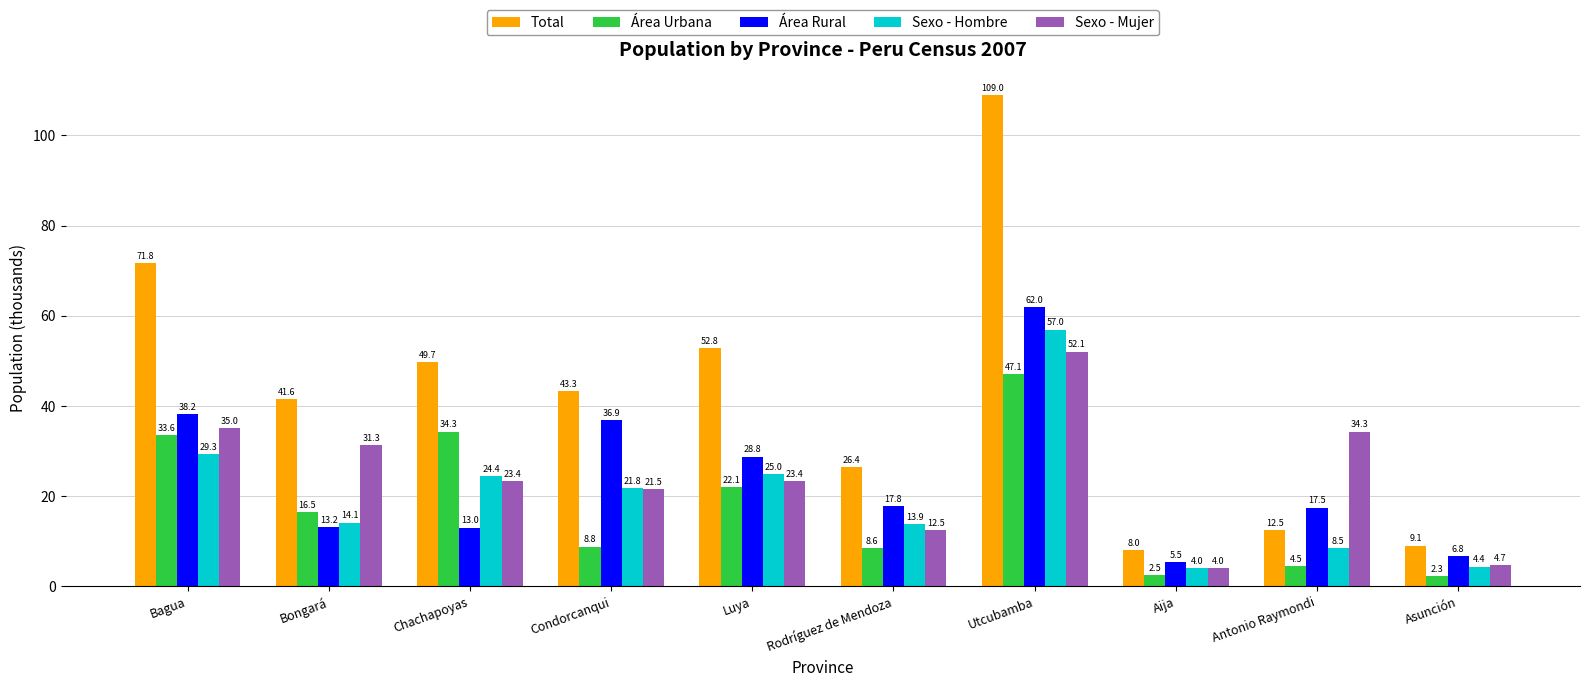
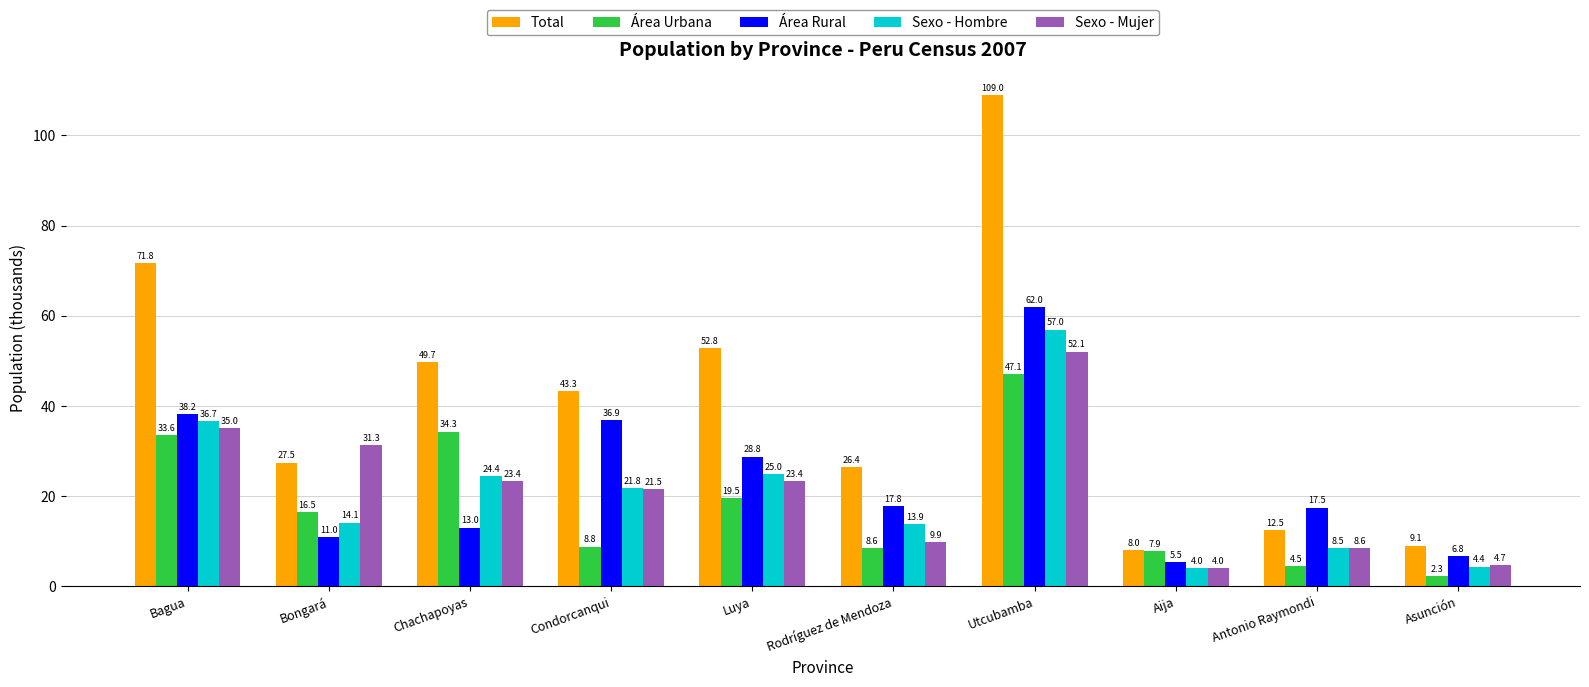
Sexo - Hombre, Bagua: 29.3 -> 36.7
Total, Bongará: 41.6 -> 27.5
Área Rural, Bongará: 13.2 -> 11.0
Área Urbana, Luya: 22.1 -> 19.5
Sexo - Mujer, Rodríguez de Mendoza: 12.5 -> 9.9
Área Urbana, Aija: 2.5 -> 7.9
Sexo - Mujer, Antonio Raymondi: 34.3 -> 8.6
